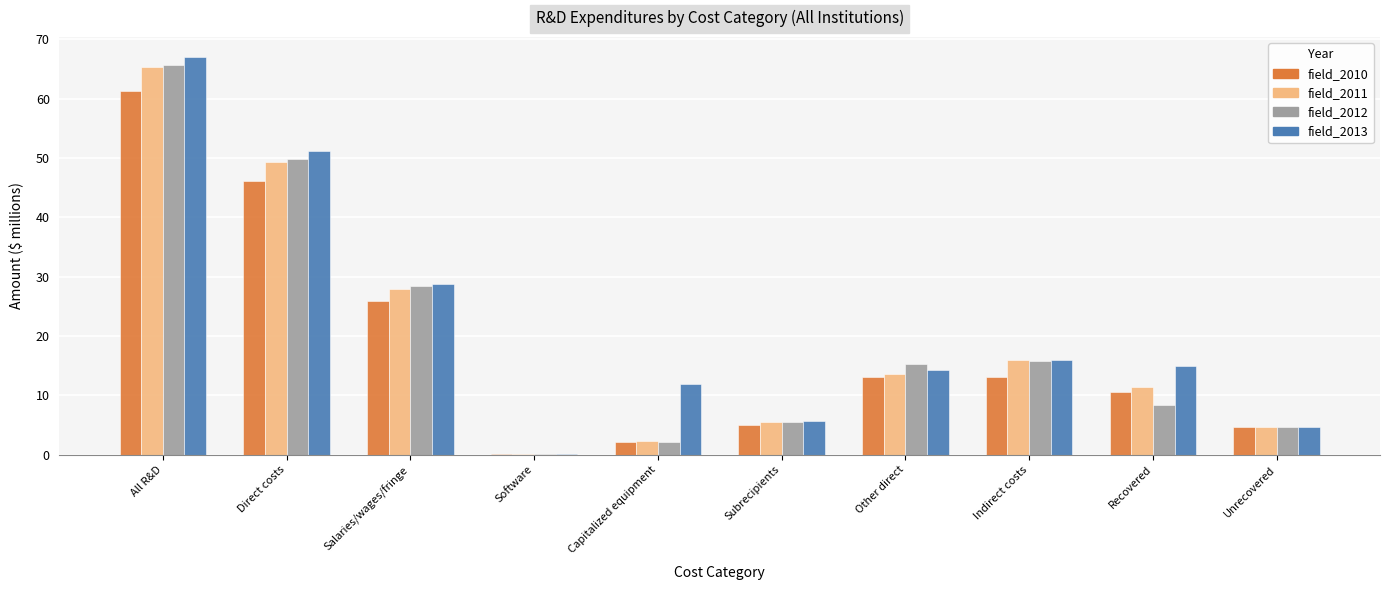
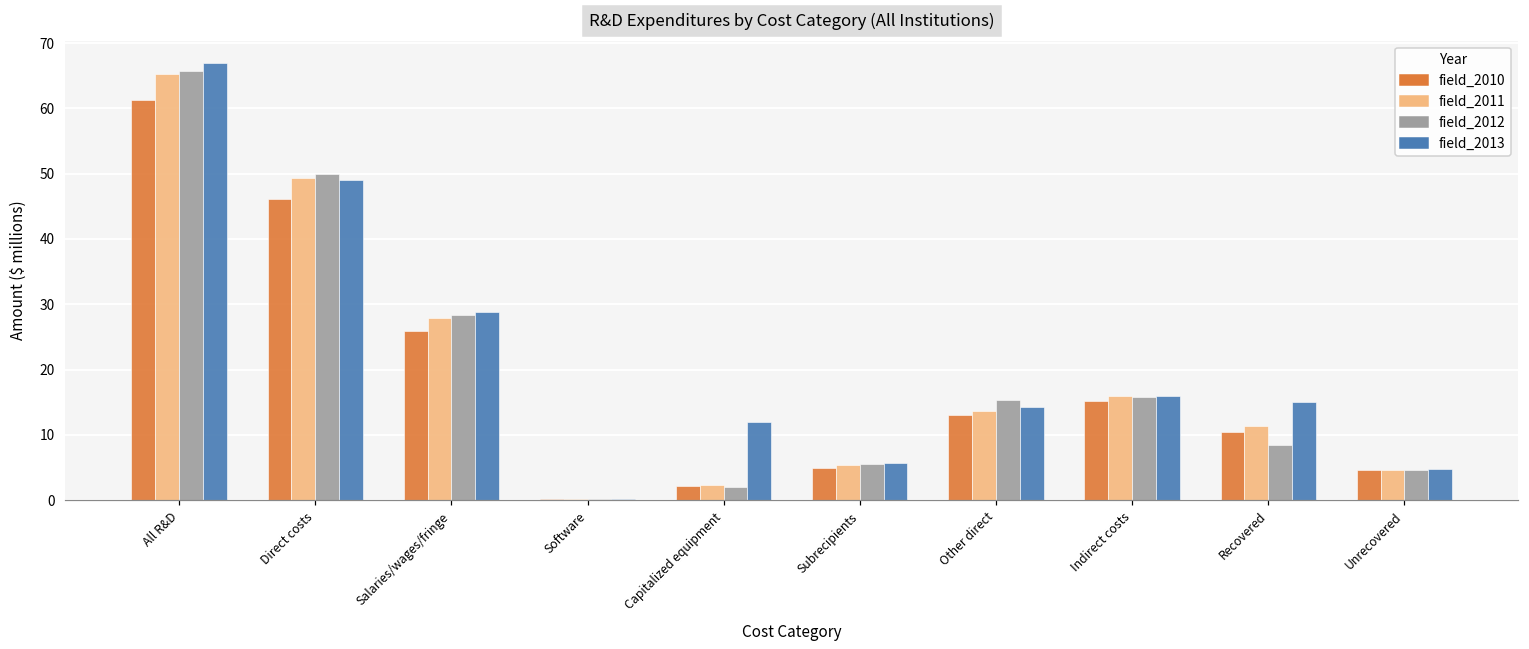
field_2013, Direct costs: 51 -> 49
field_2010, Indirect costs: 13 -> 15
